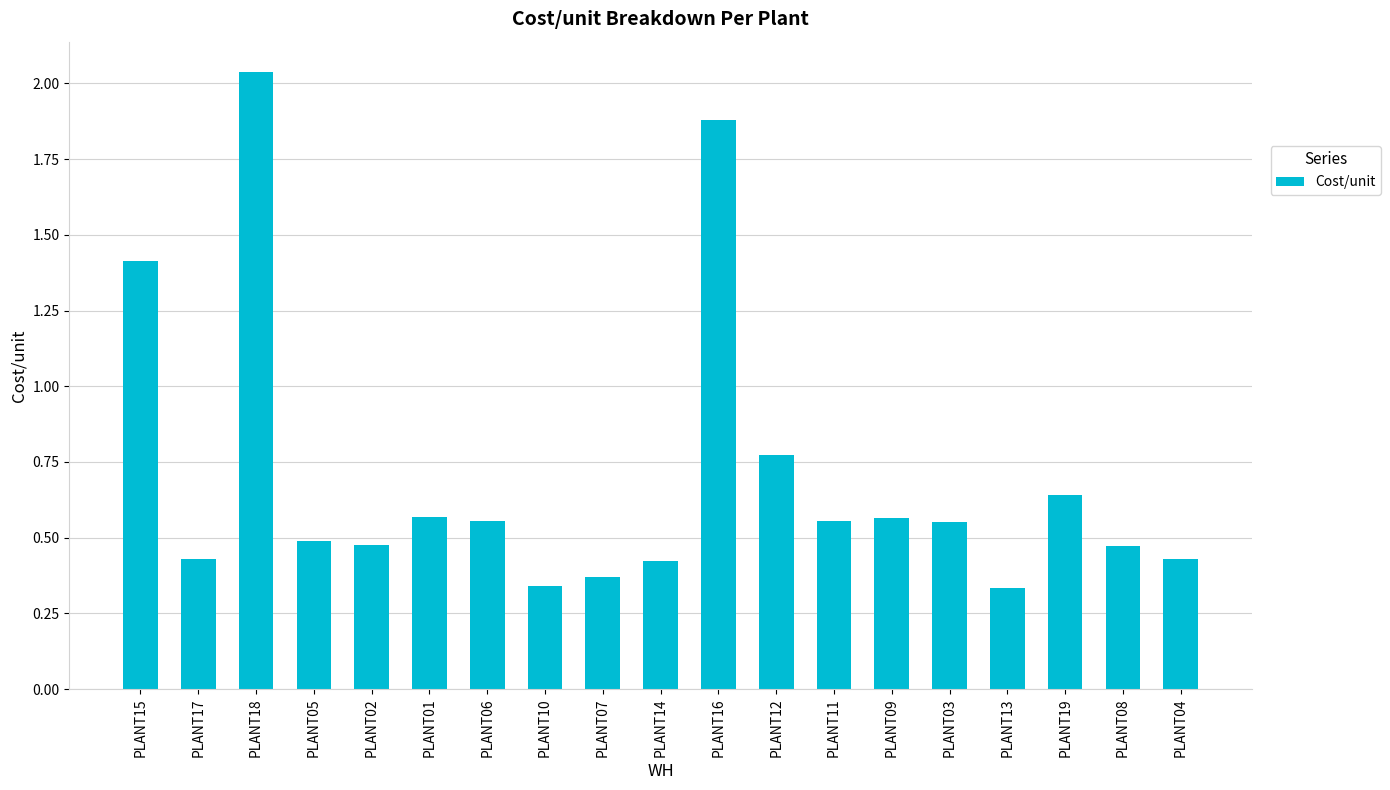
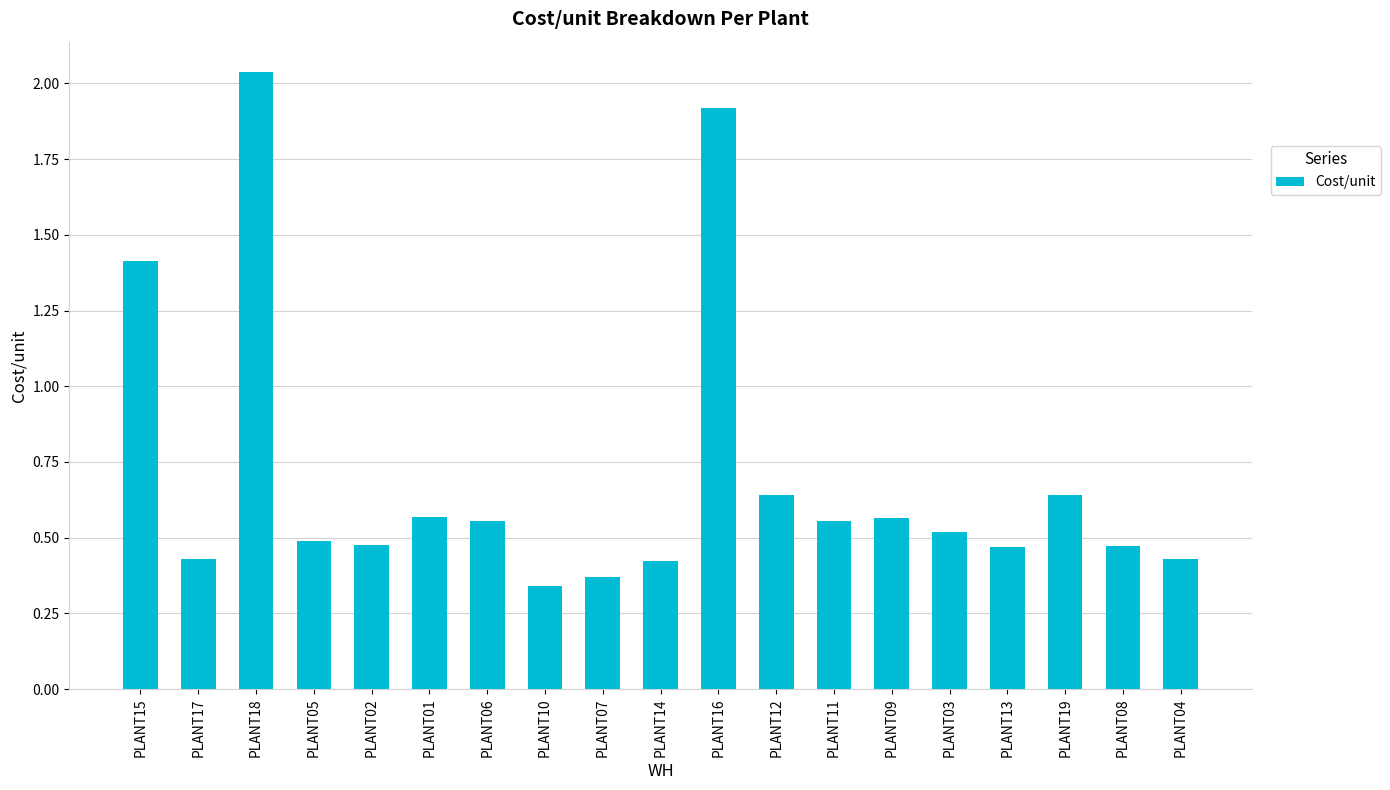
PLANT16: 1.88 -> 1.92
PLANT12: 0.77 -> 0.64
PLANT03: 0.55 -> 0.52
PLANT13: 0.33 -> 0.47
